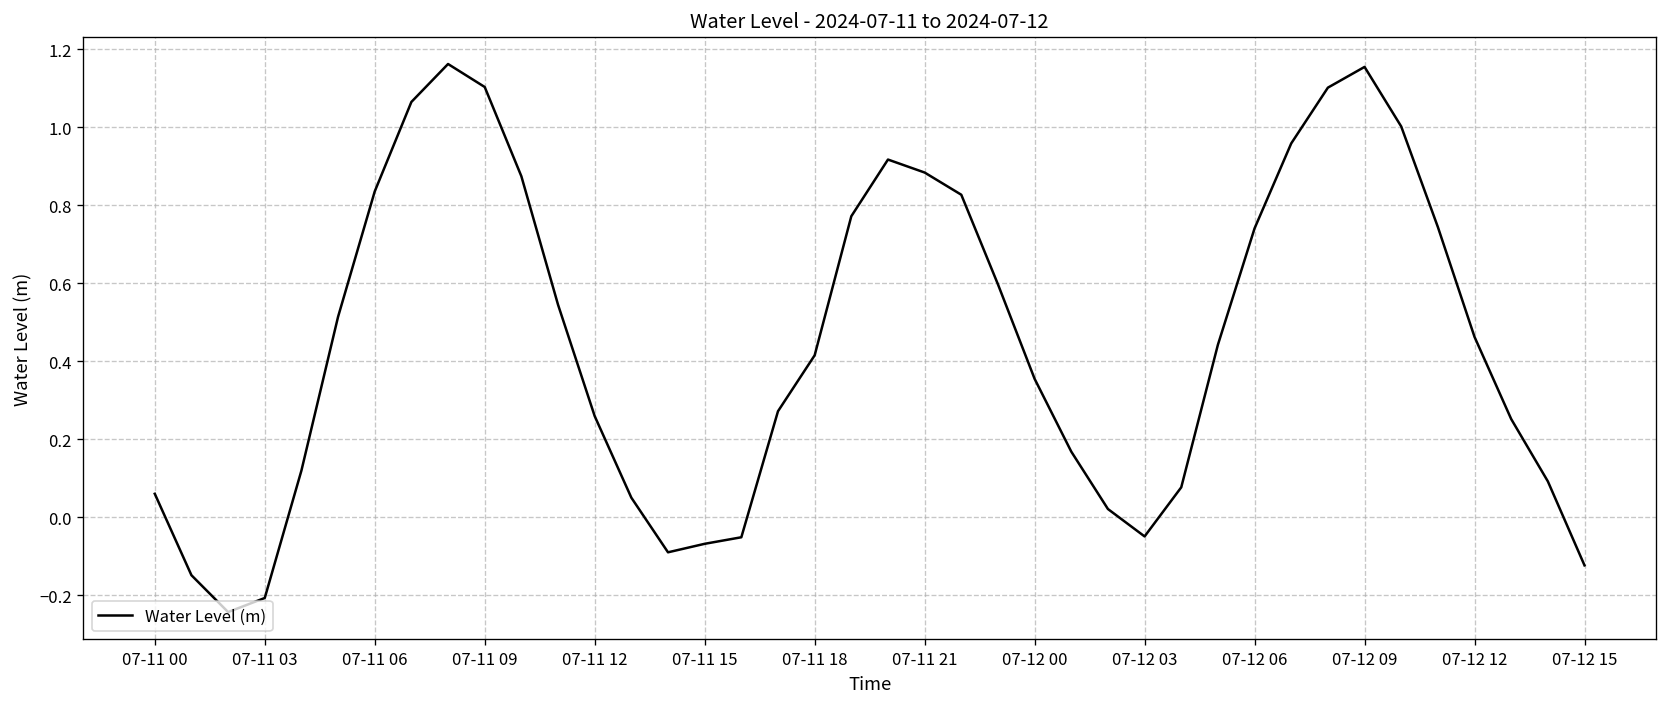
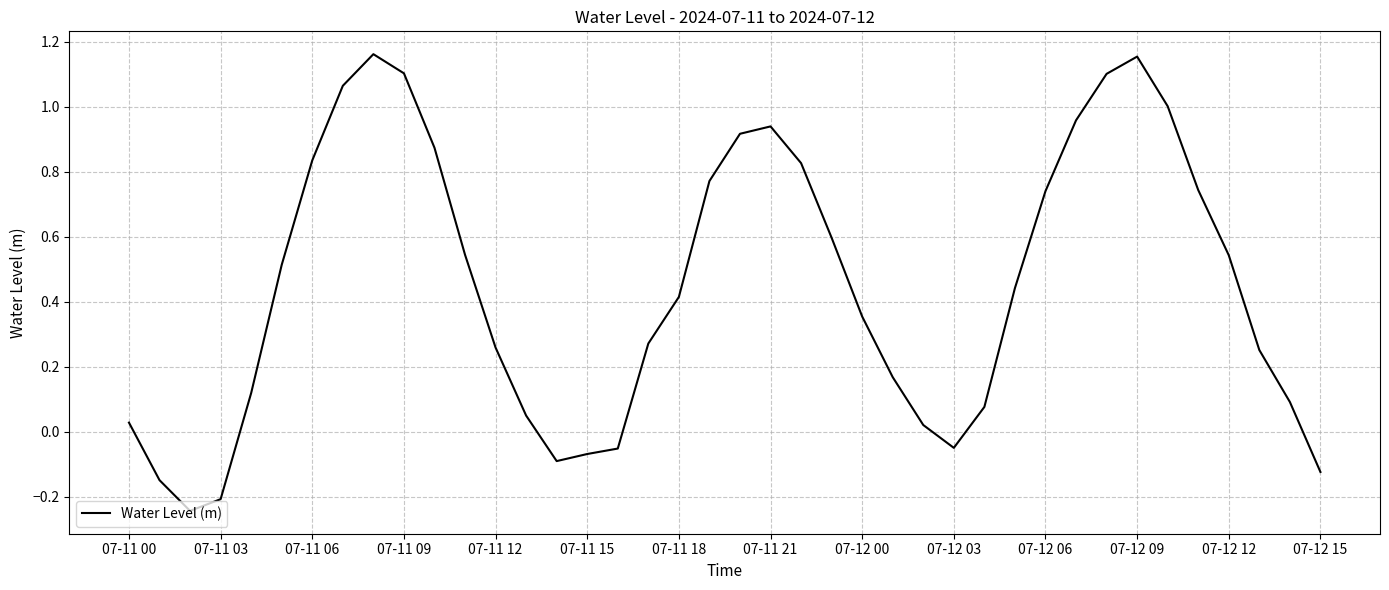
07-11 00: 0.06 -> 0.03
07-11 21: 0.88 -> 0.94
07-12 12: 0.46 -> 0.54
